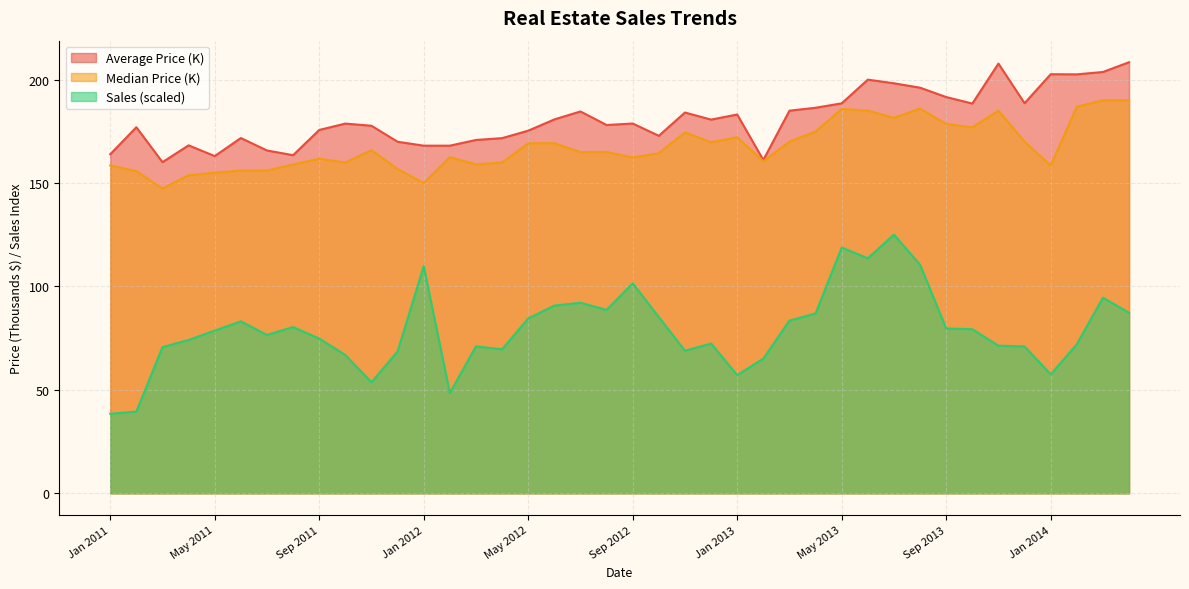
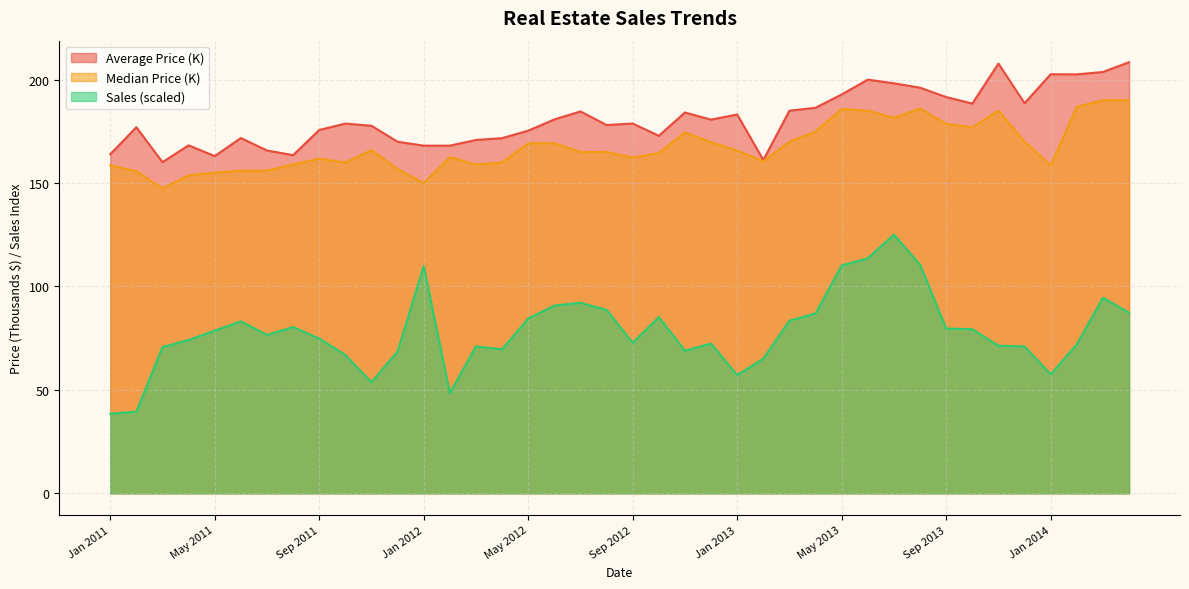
Sales (scaled), Sep 2012: 101 -> 73
Median Price (K), Jan 2013: 172 -> 166
Average Price (K), May 2013: 189 -> 193
Sales (scaled), May 2013: 119 -> 110
